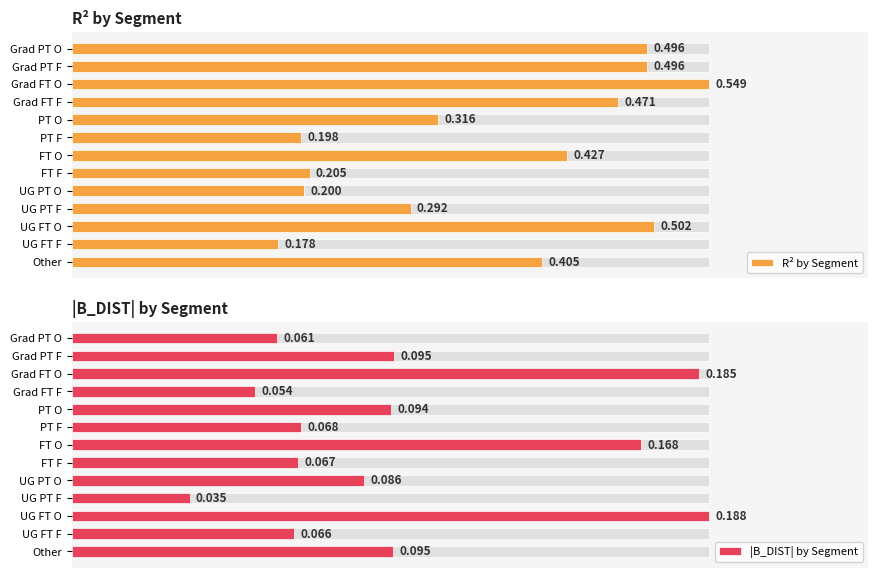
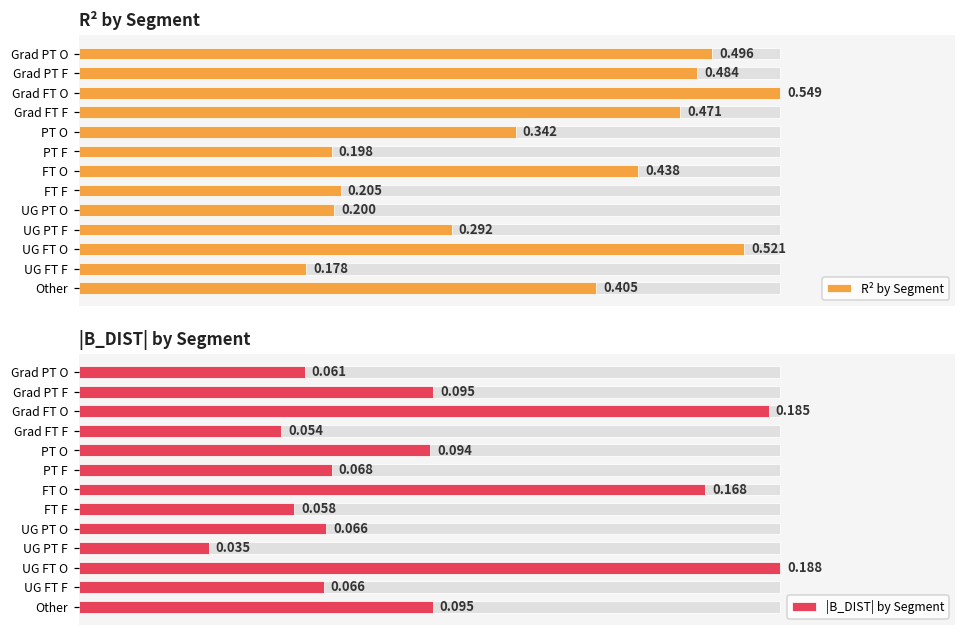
R² by Segment, R² by Segment, Grad PT F: 0.496 -> 0.484
R² by Segment, R² by Segment, PT O: 0.316 -> 0.342
R² by Segment, R² by Segment, FT O: 0.427 -> 0.438
R² by Segment, R² by Segment, UG FT O: 0.502 -> 0.521
|B_DIST| by Segment, |B_DIST| by Segment, FT F: 0.067 -> 0.058
|B_DIST| by Segment, |B_DIST| by Segment, UG PT O: 0.086 -> 0.066
